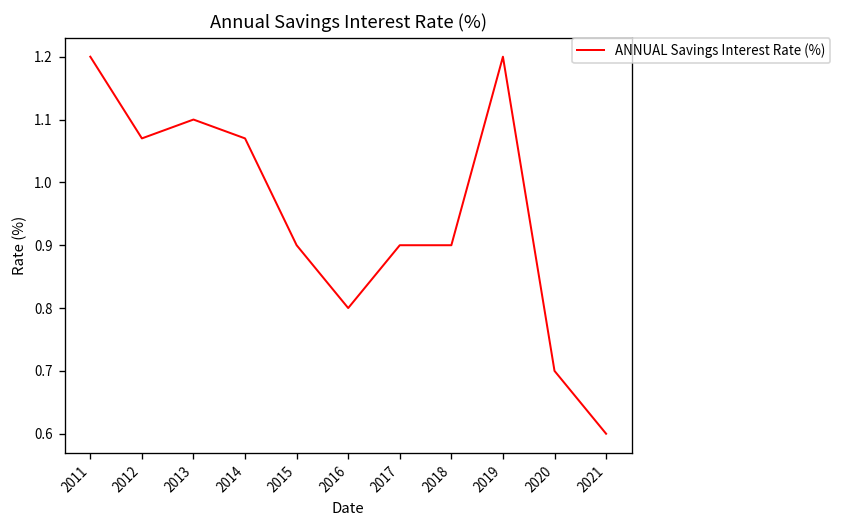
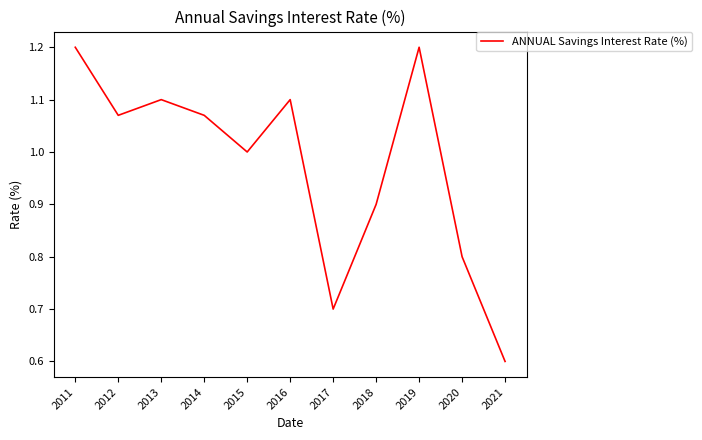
2015: 0.9 -> 1.0
2016: 0.8 -> 1.1
2017: 0.9 -> 0.7
2020: 0.7 -> 0.8
